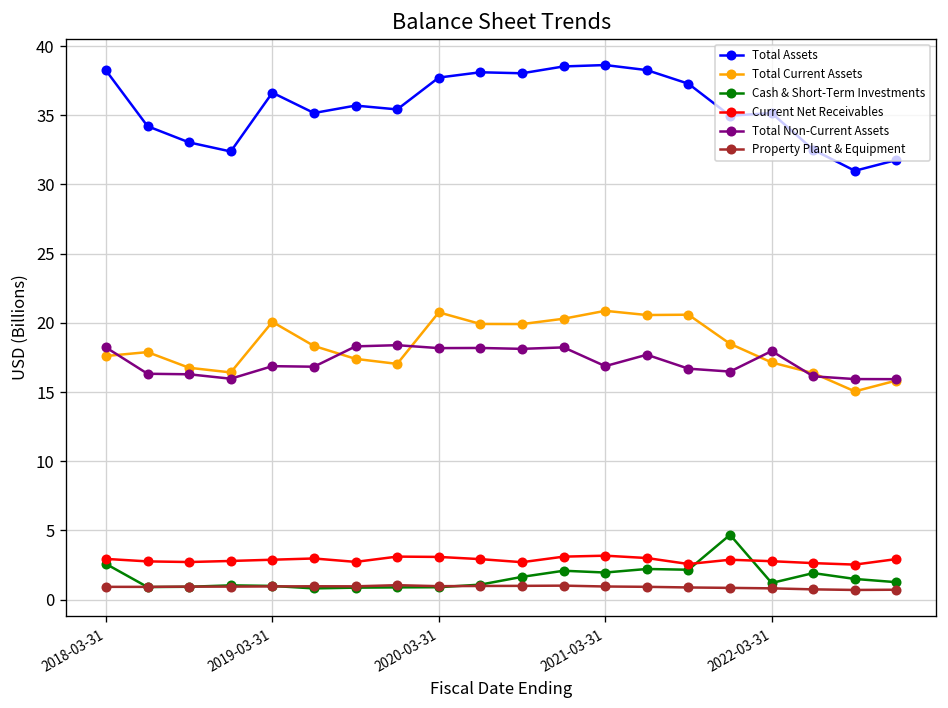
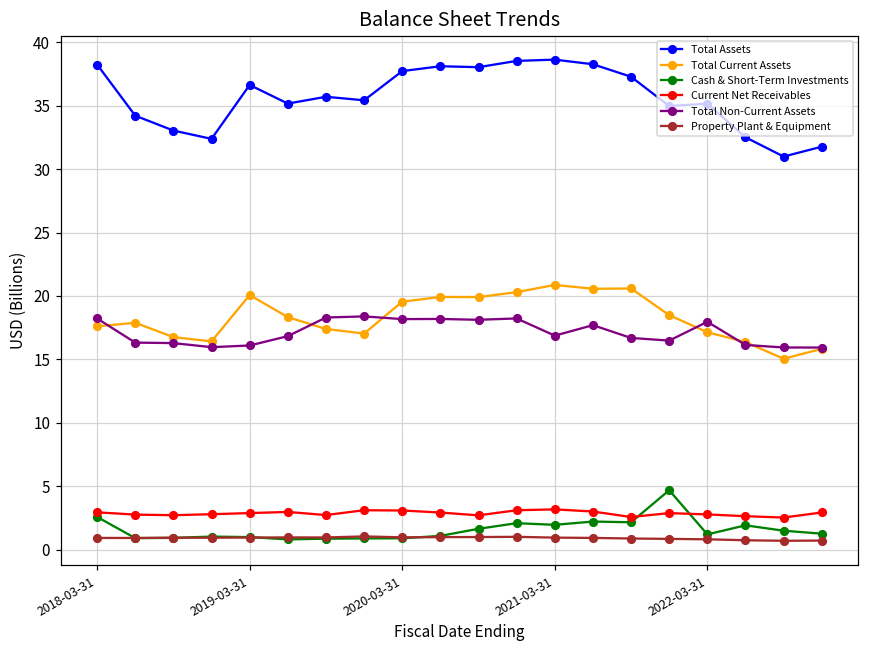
Total Non-Current Assets, 2019-03-31: 16.9 -> 16.1
Total Current Assets, 2020-03-31: 20.8 -> 19.6
